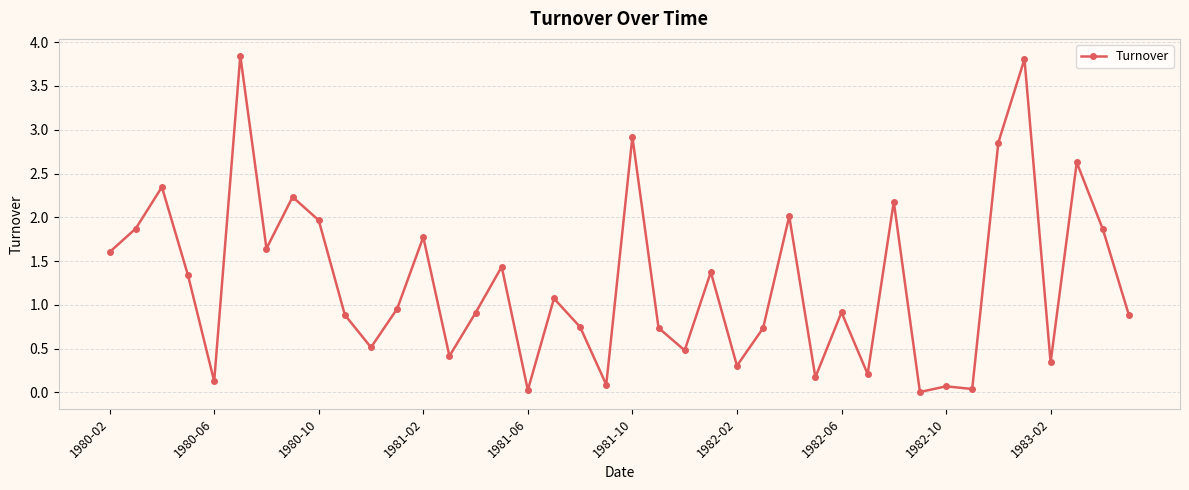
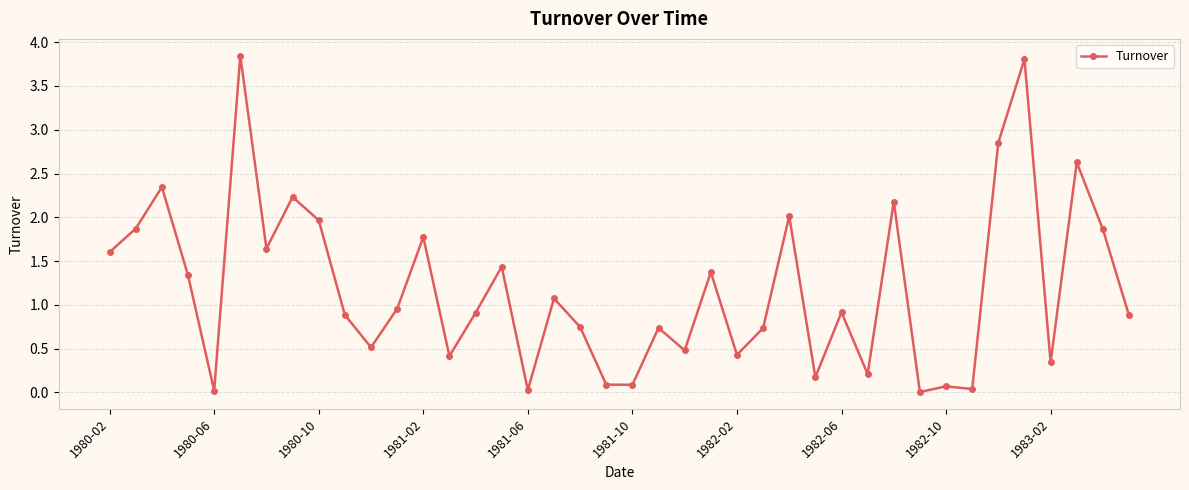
1980-06: 0.1 -> 0.0
1981-10: 2.9 -> 0.1
1982-02: 0.3 -> 0.4
